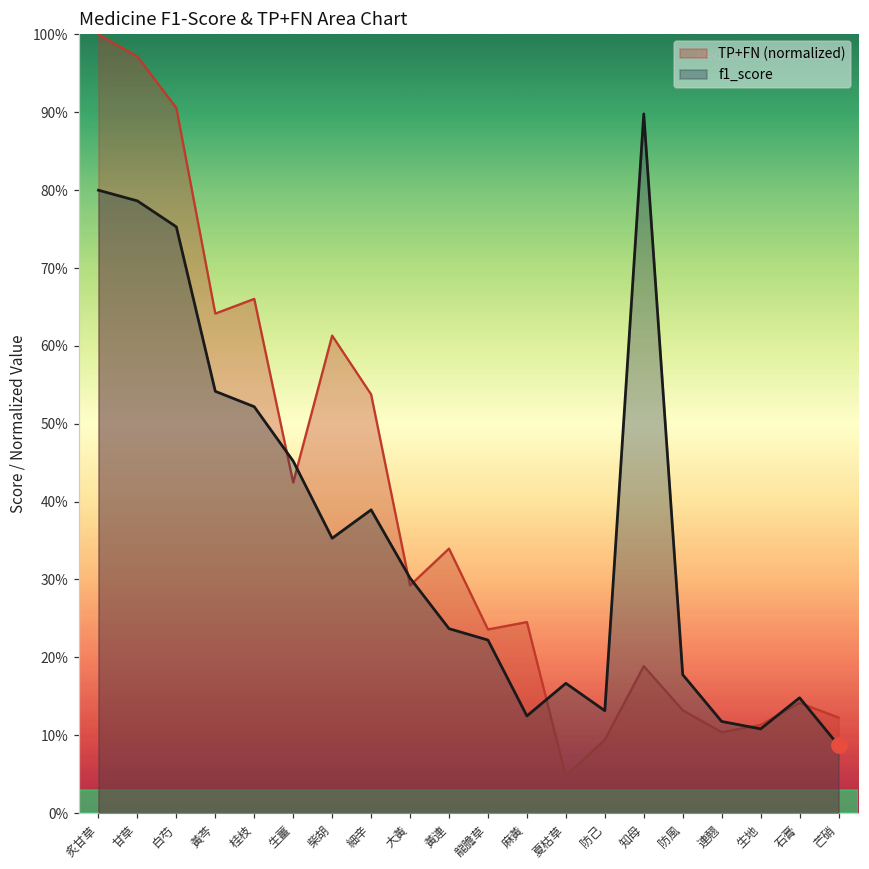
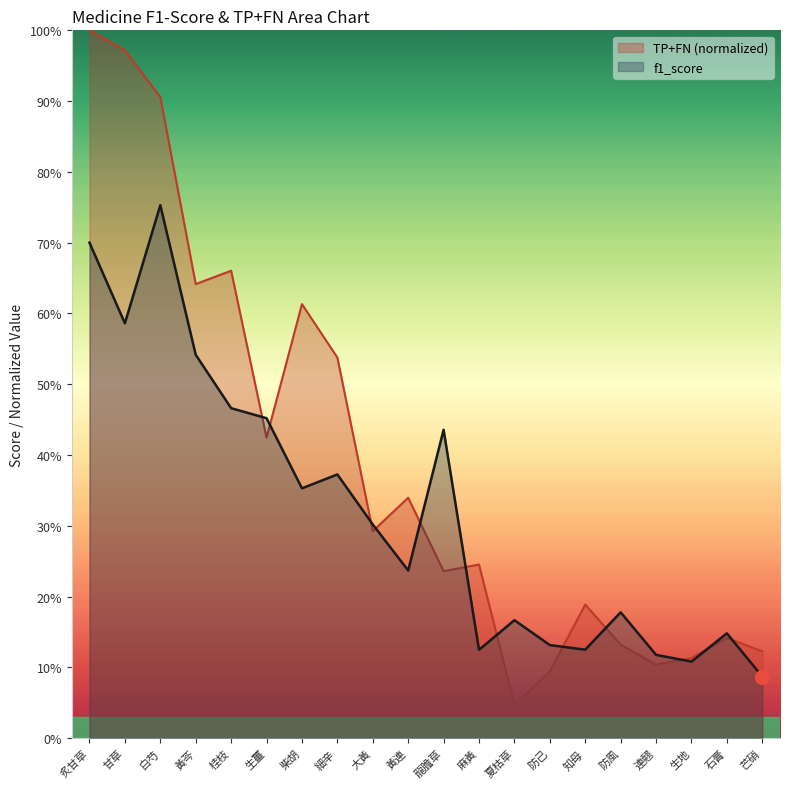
f1_score, 炙甘草: 80% -> 70%
f1_score, 甘草: 79% -> 59%
f1_score, 桂枝: 52% -> 47%
f1_score, 細辛: 39% -> 37%
f1_score, 龍膽草: 22% -> 44%
f1_score, 知母: 90% -> 13%
